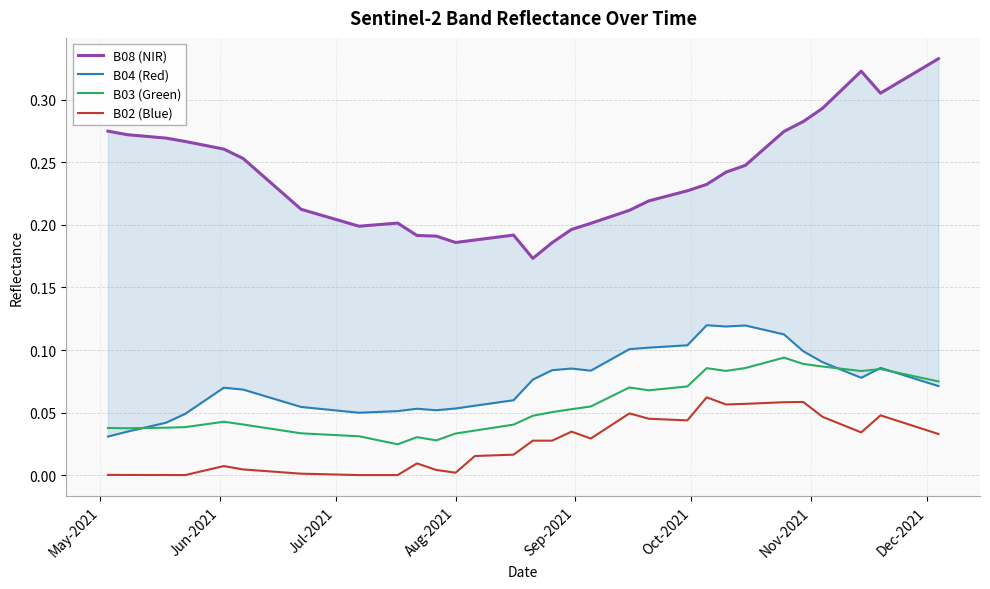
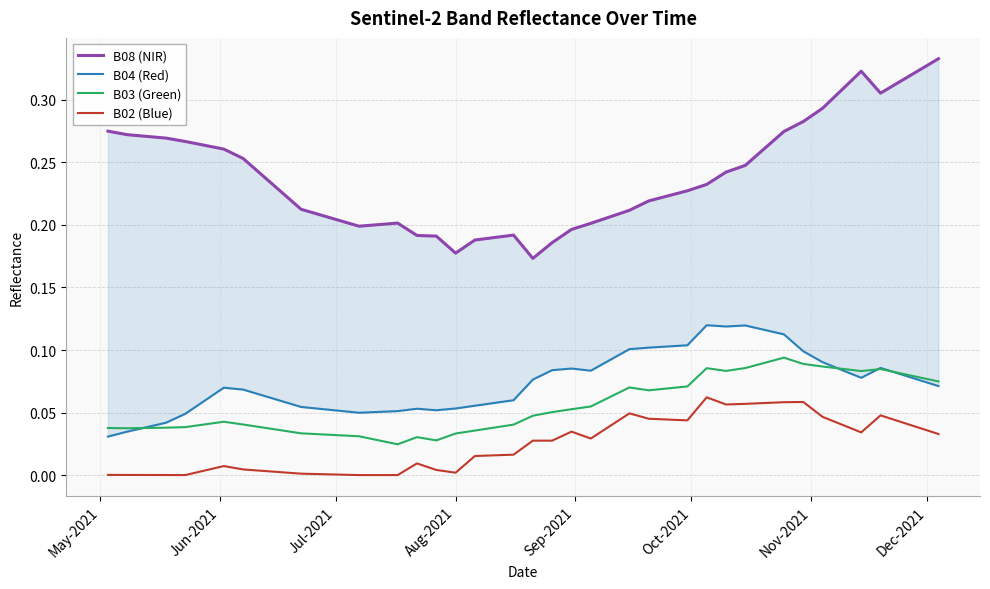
B08 (NIR), Aug-2021: 0.186 -> 0.177
